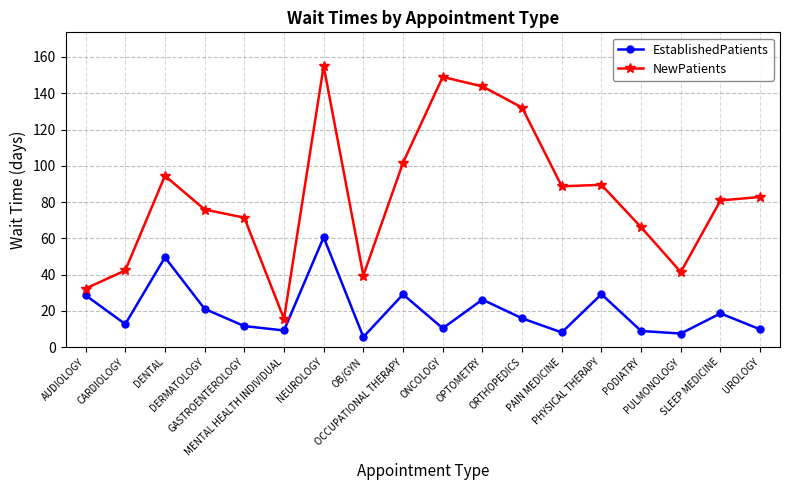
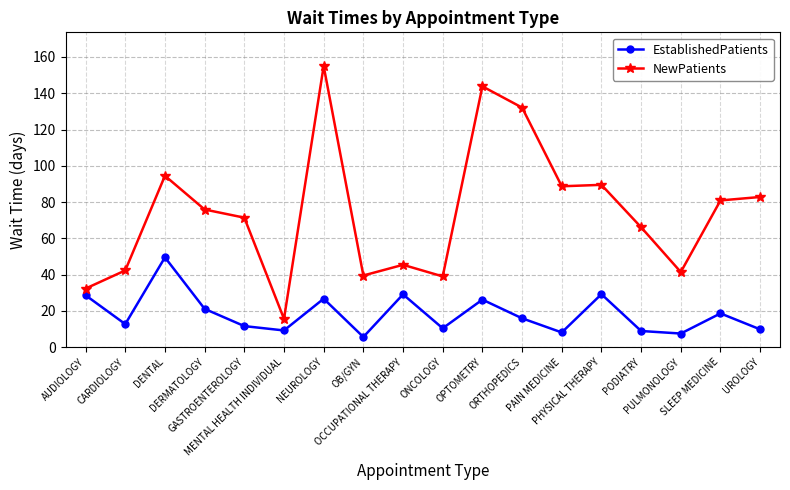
EstablishedPatients, NEUROLOGY: 61 -> 27
NewPatients, OCCUPATIONAL THERAPY: 102 -> 45
NewPatients, ONCOLOGY: 149 -> 39
